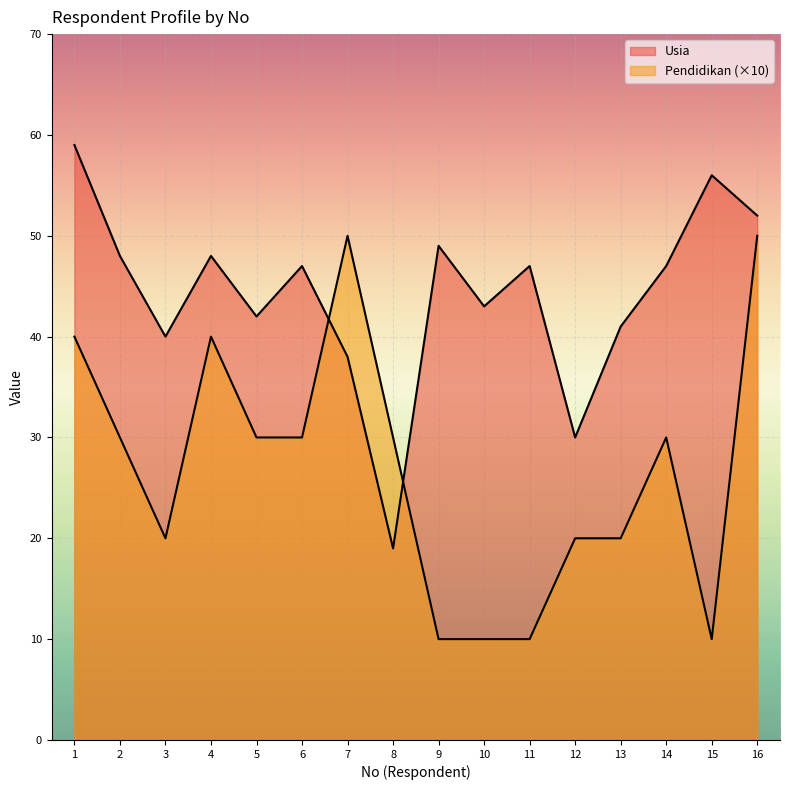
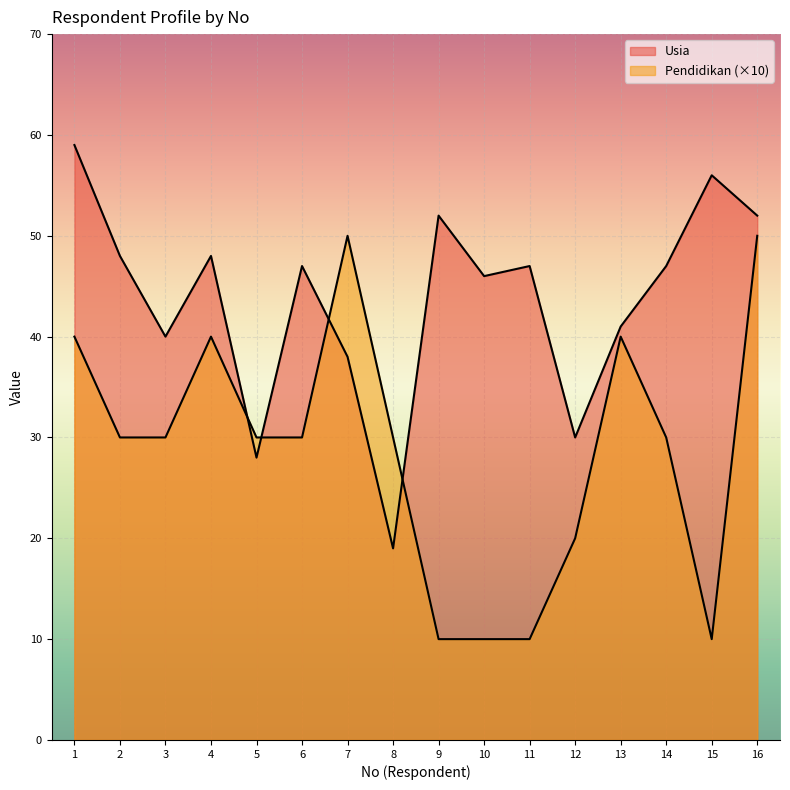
Pendidikan (×10), 3: 20.0 -> 30.0
Usia, 5: 42 -> 28
Usia, 9: 49 -> 52
Usia, 10: 43 -> 46
Pendidikan (×10), 13: 20.0 -> 40.0
